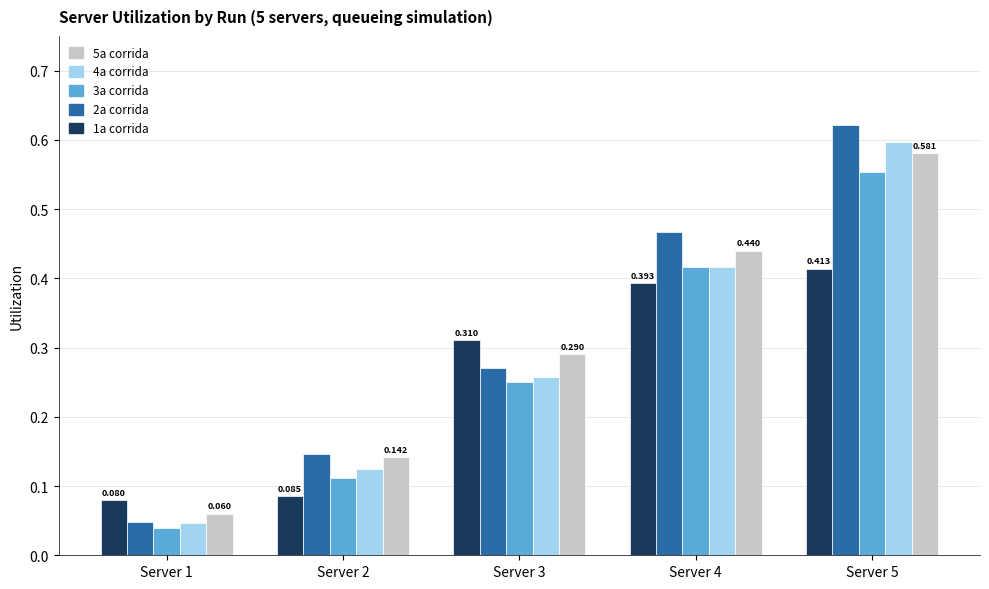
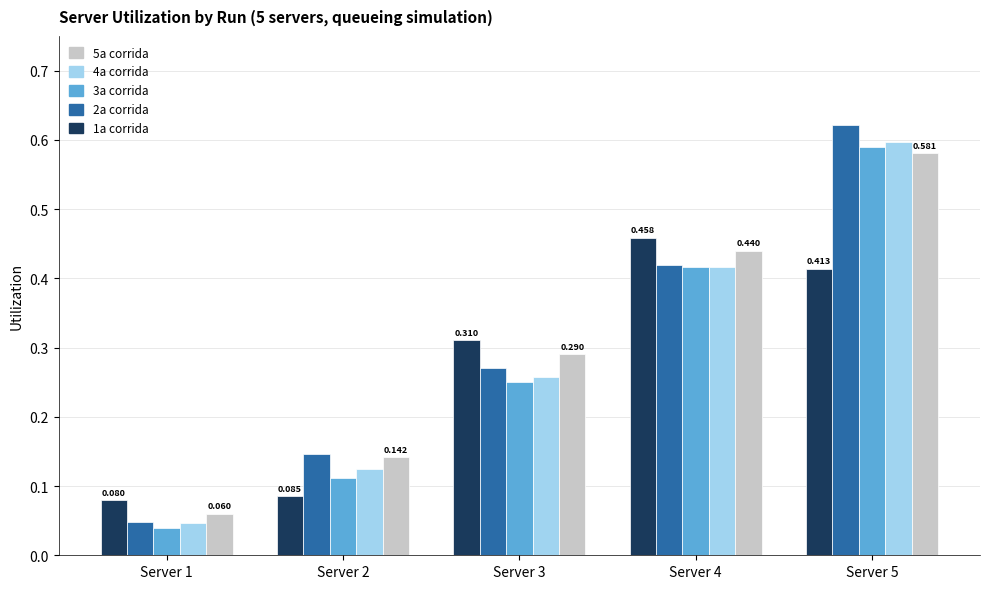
1a corrida, Server 4: 0.393 -> 0.458
2a corrida, Server 4: 0.47 -> 0.42
3a corrida, Server 5: 0.55 -> 0.59
